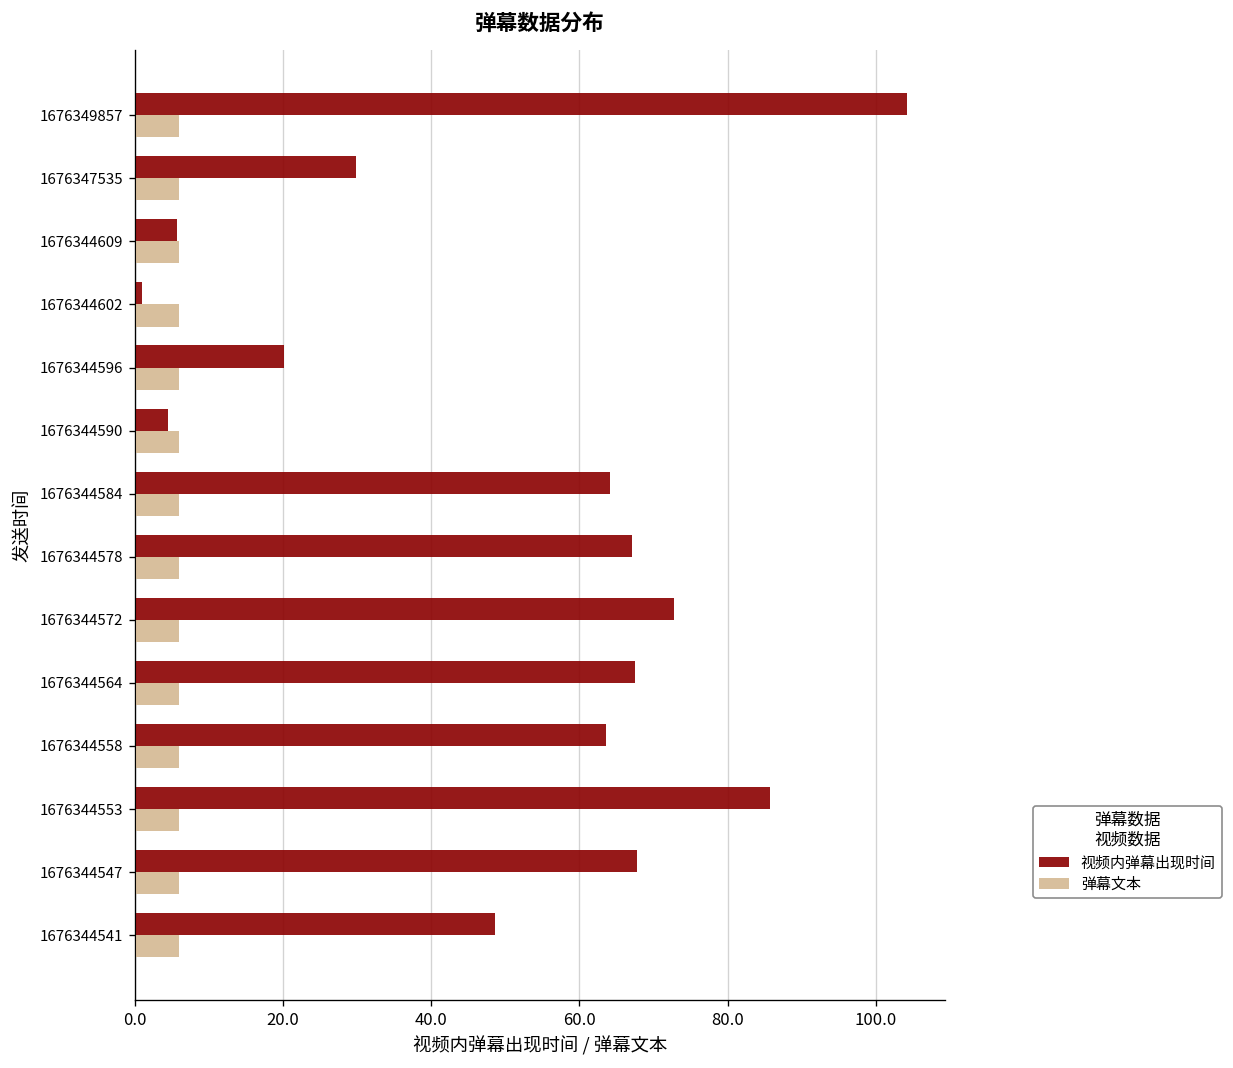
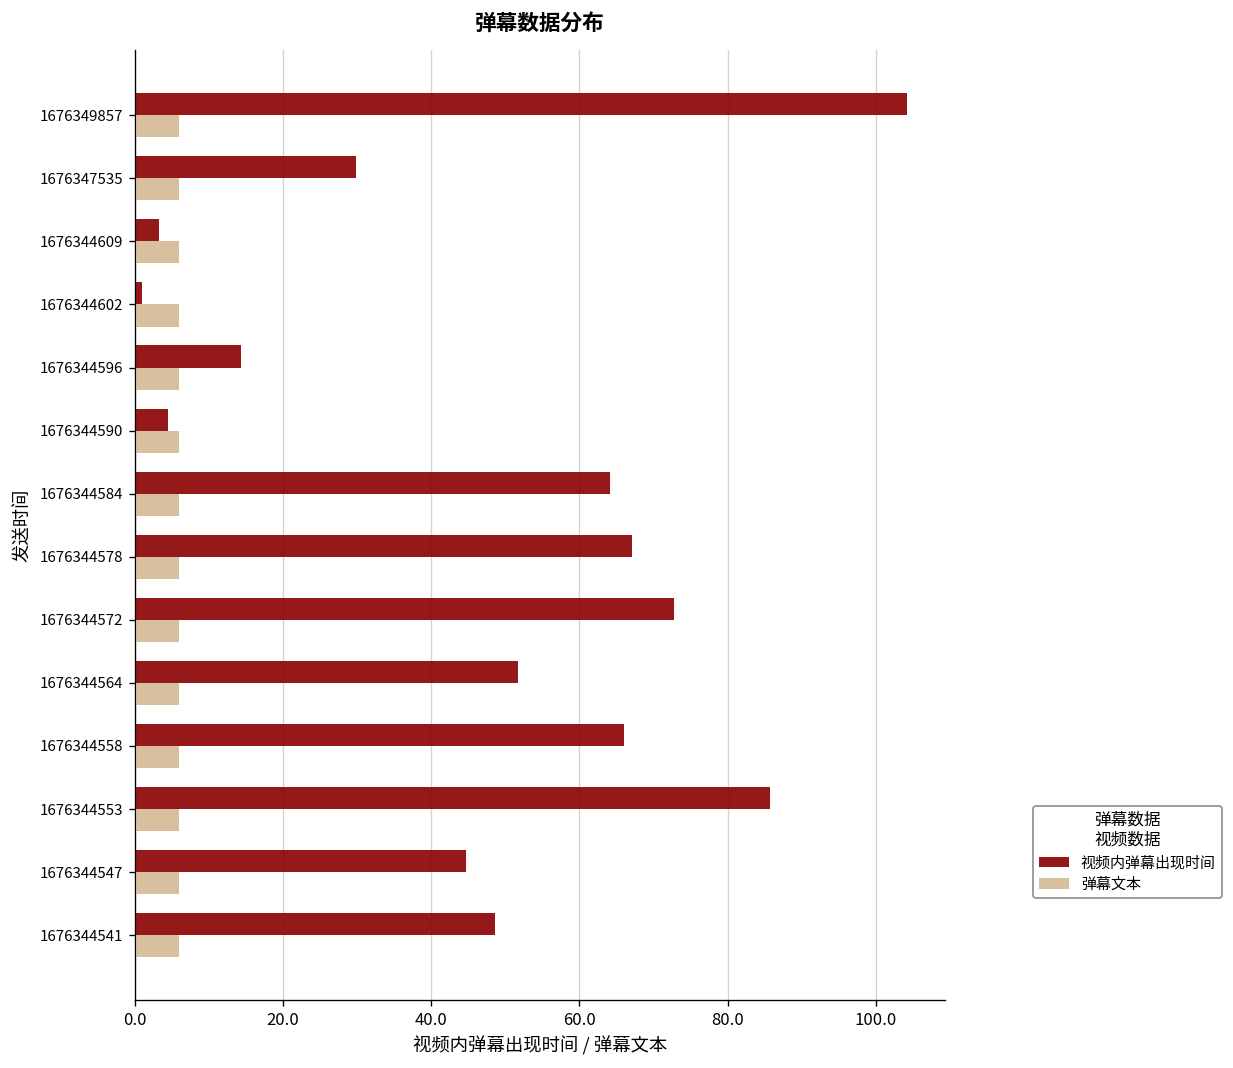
视频内弹幕出现时间, 1676344609: 6 -> 3
视频内弹幕出现时间, 1676344596: 20 -> 14
视频内弹幕出现时间, 1676344564: 68 -> 52
视频内弹幕出现时间, 1676344558: 64 -> 66
视频内弹幕出现时间, 1676344547: 68 -> 45
